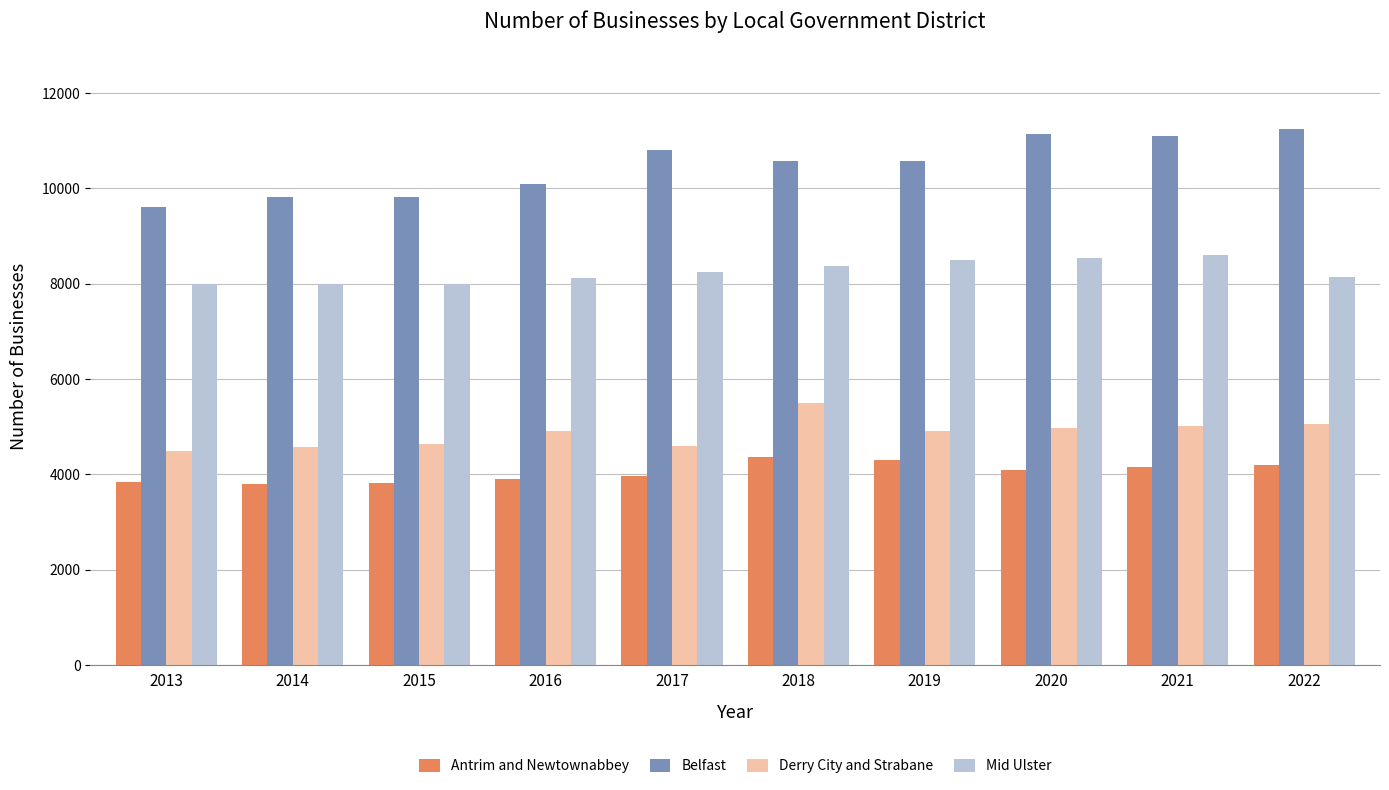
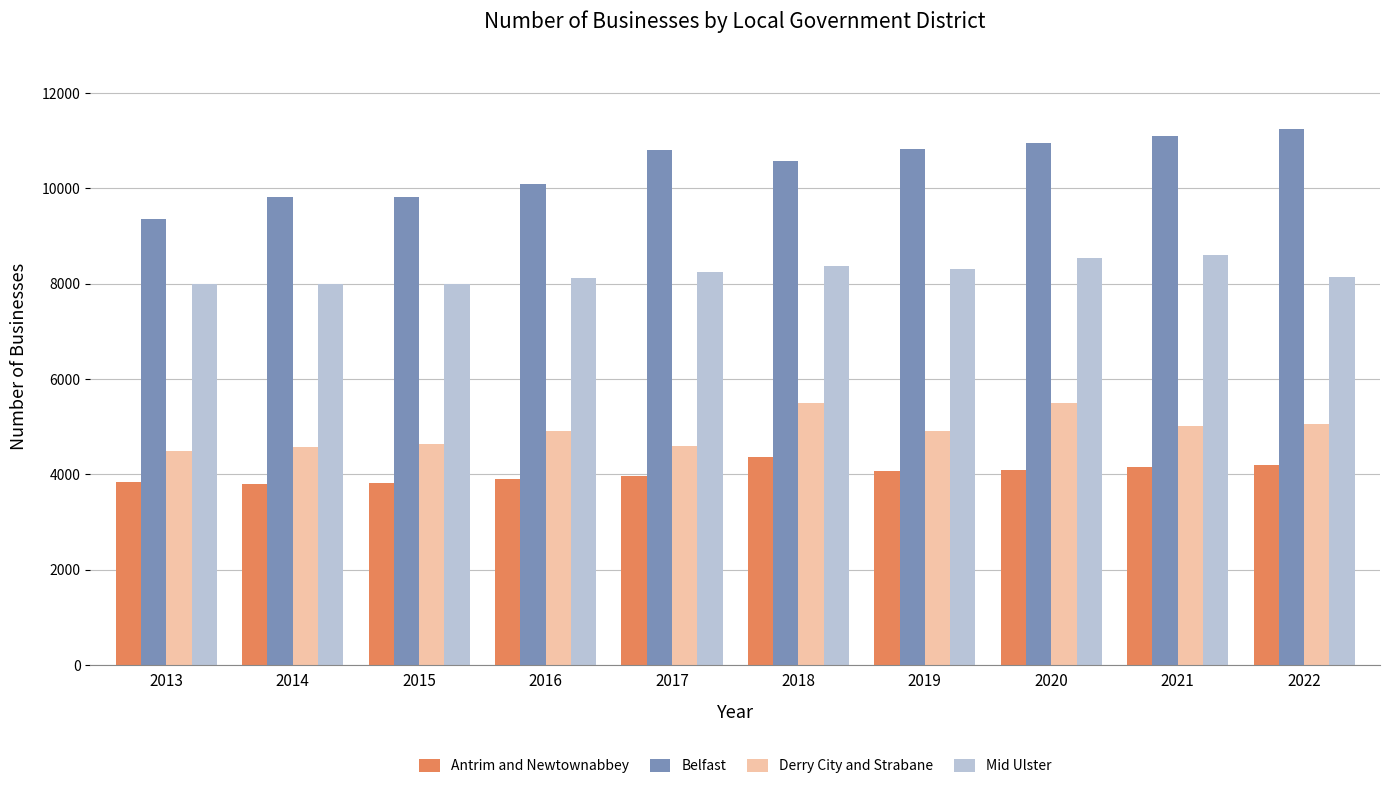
Belfast, 2013: 9600 -> 9400
Antrim and Newtownabbey, 2019: 4300 -> 4100
Belfast, 2019: 10600 -> 10800
Mid Ulster, 2019: 8500 -> 8300
Belfast, 2020: 11100 -> 11000
Derry City and Strabane, 2020: 5000 -> 5500
